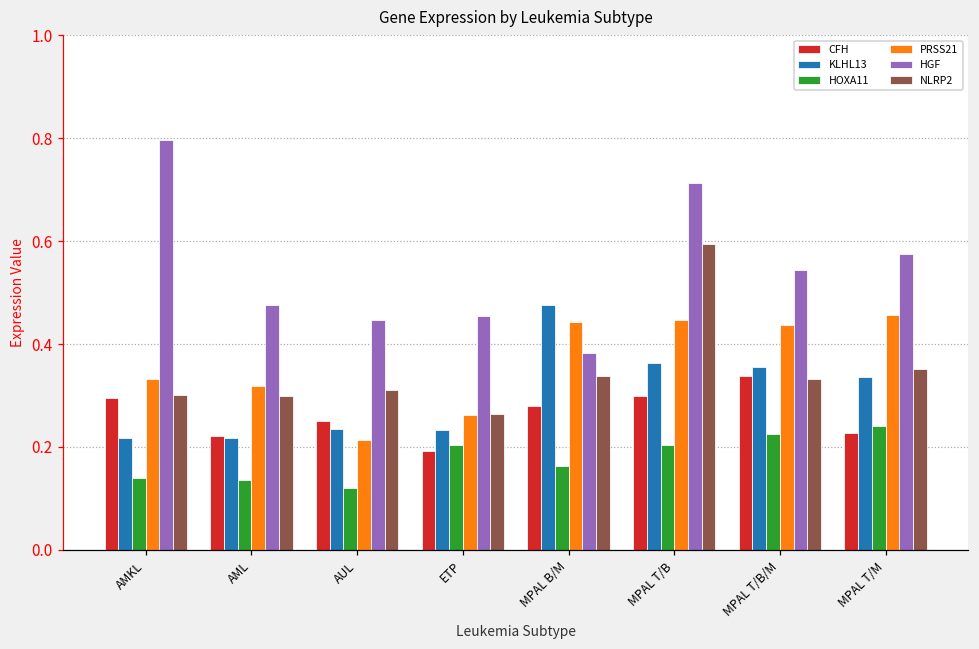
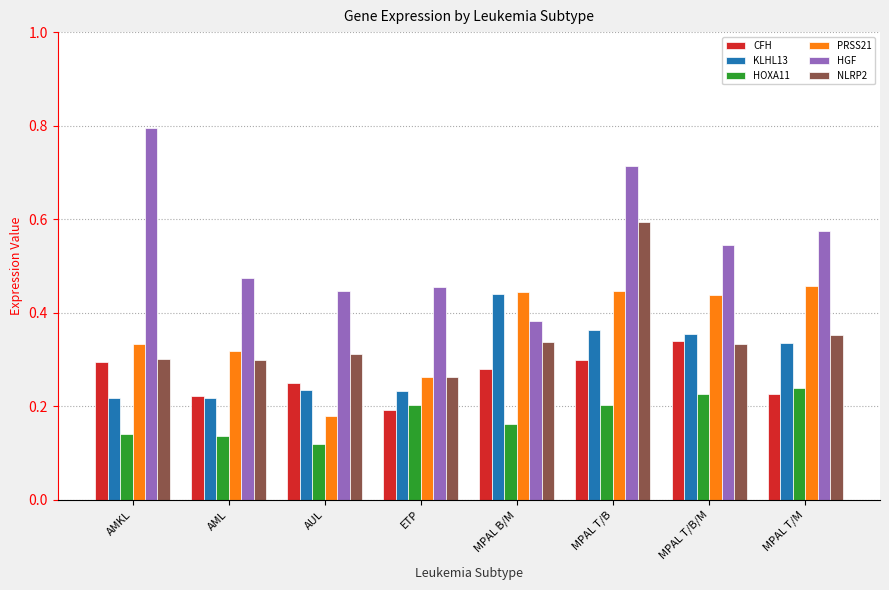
PRSS21, AUL: 0.21 -> 0.18
KLHL13, MPAL B/M: 0.48 -> 0.44
